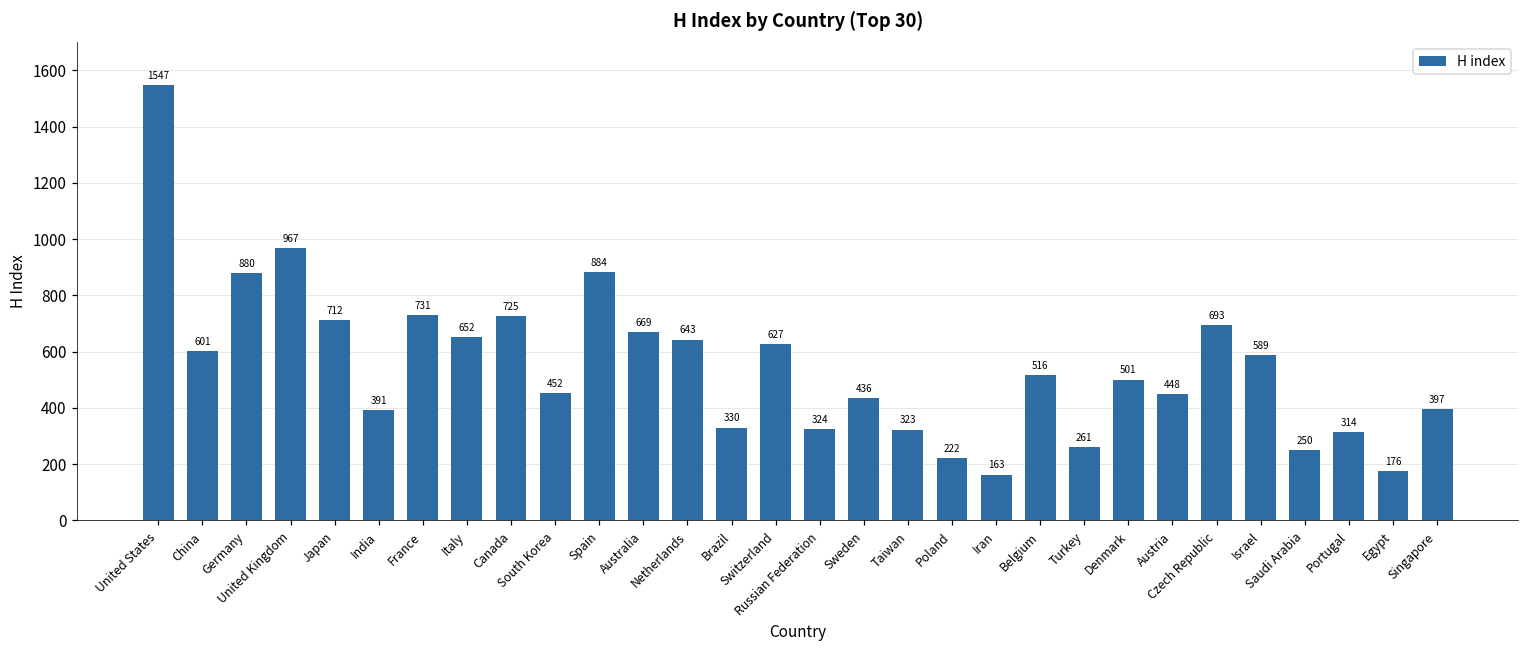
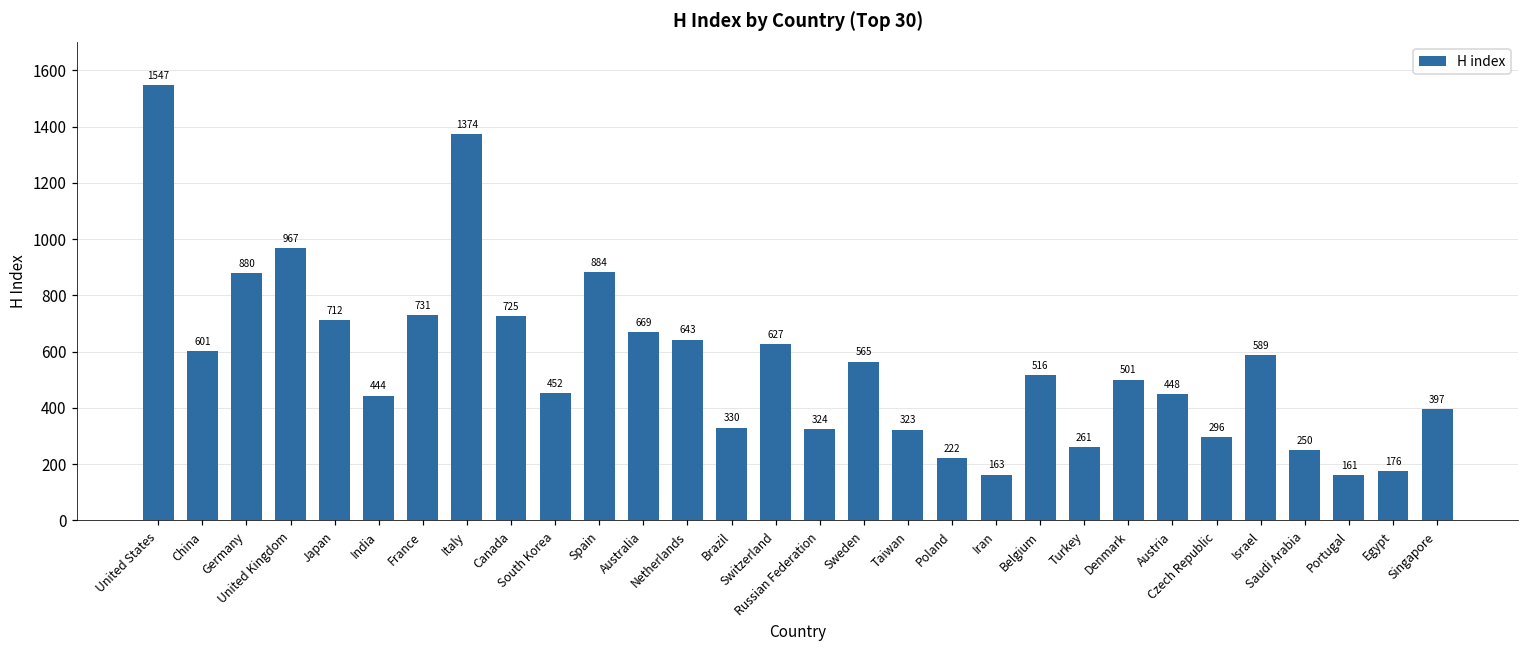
India: 391 -> 444
Italy: 652 -> 1374
Sweden: 436 -> 565
Czech Republic: 693 -> 296
Portugal: 314 -> 161
